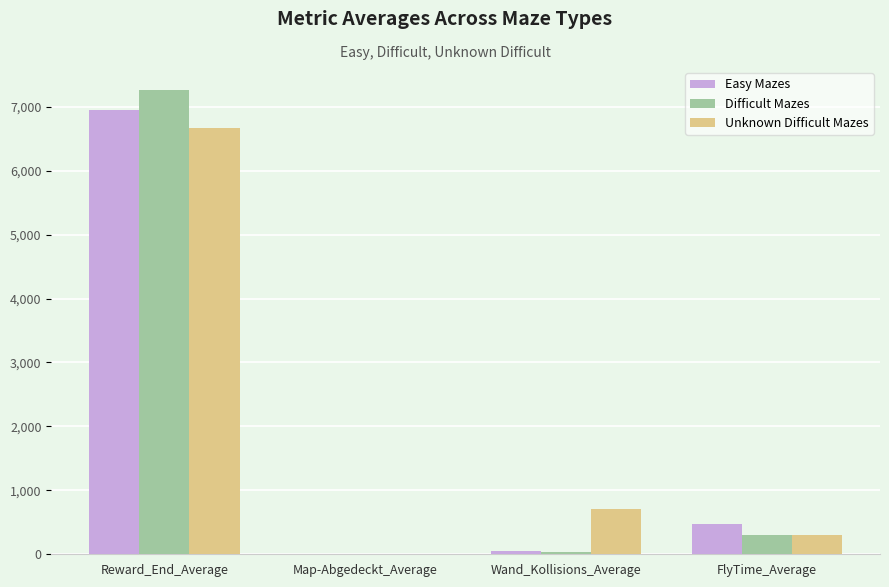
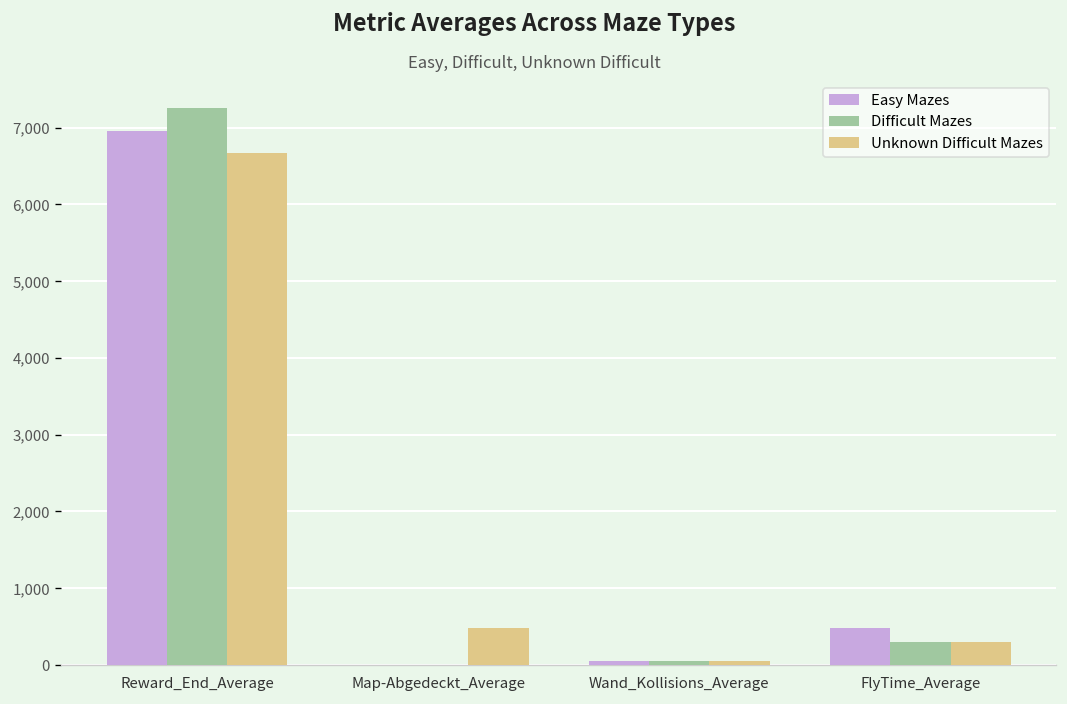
Unknown Difficult Mazes, Map-Abgedeckt_Average: 0 -> 500
Unknown Difficult Mazes, Wand_Kollisions_Average: 700 -> 0
